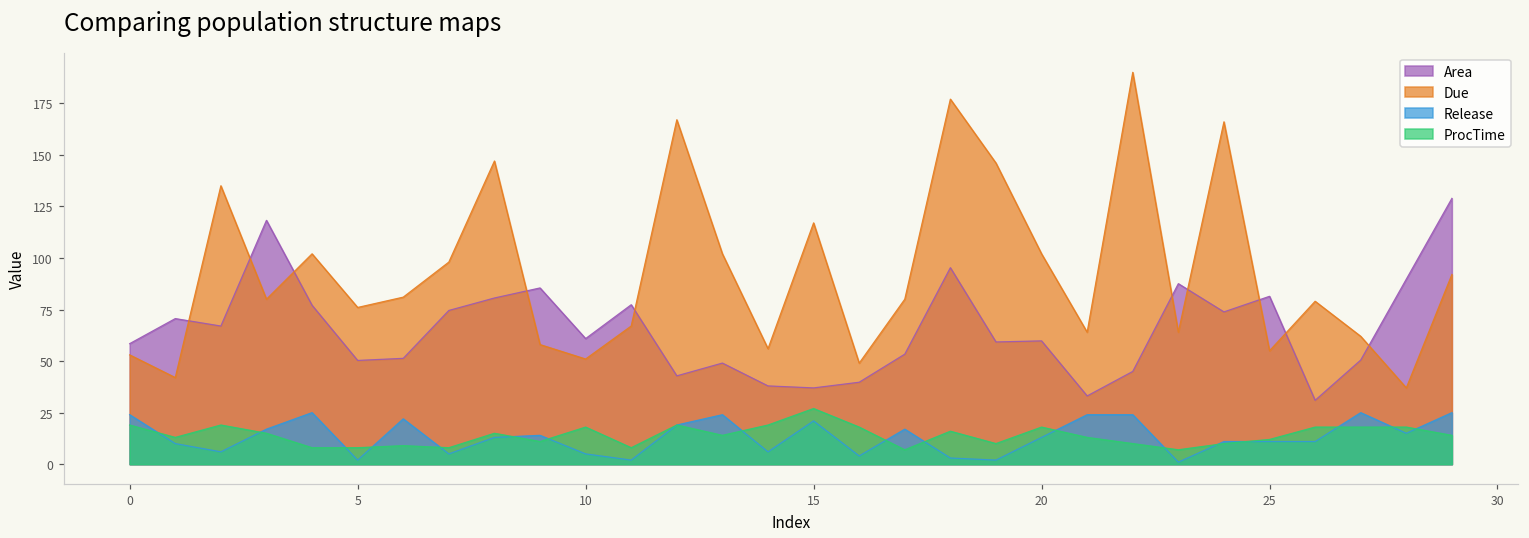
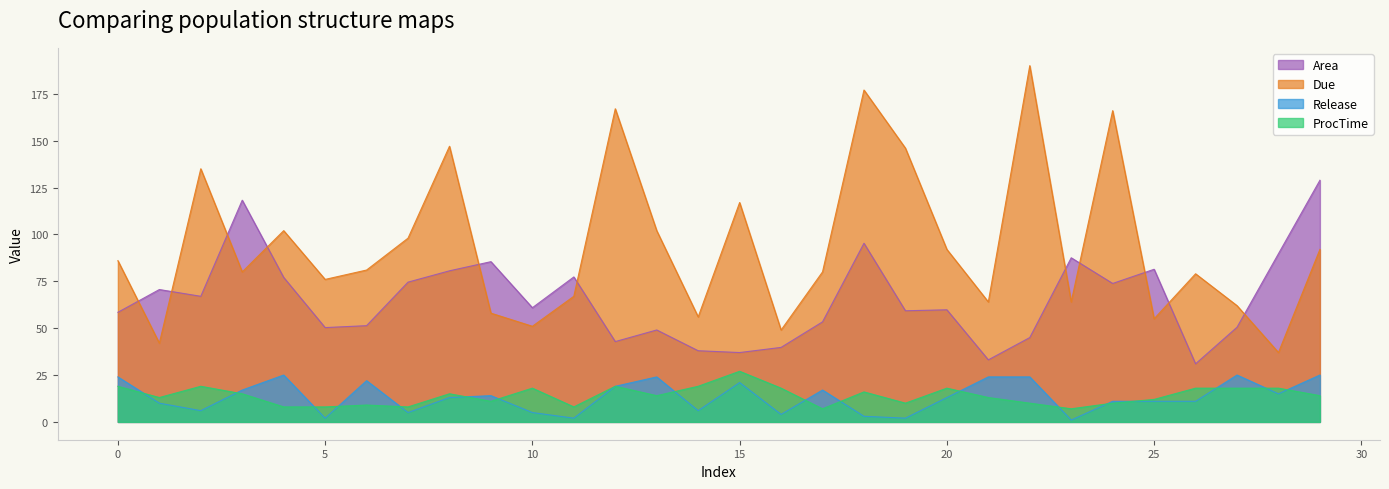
Due, 0: 53 -> 86
Due, 20: 102 -> 92
